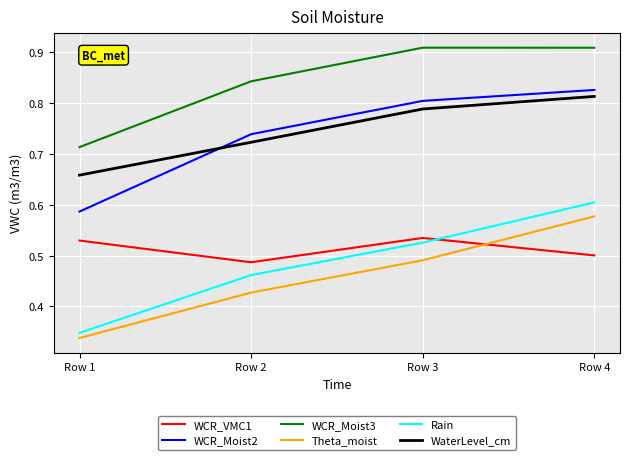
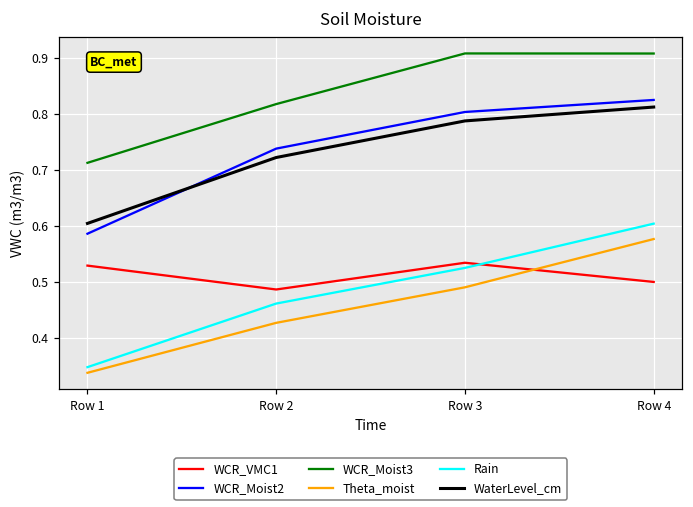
WaterLevel_cm, Row 1: 0.66 -> 0.60
WCR_Moist3, Row 2: 0.84 -> 0.82
